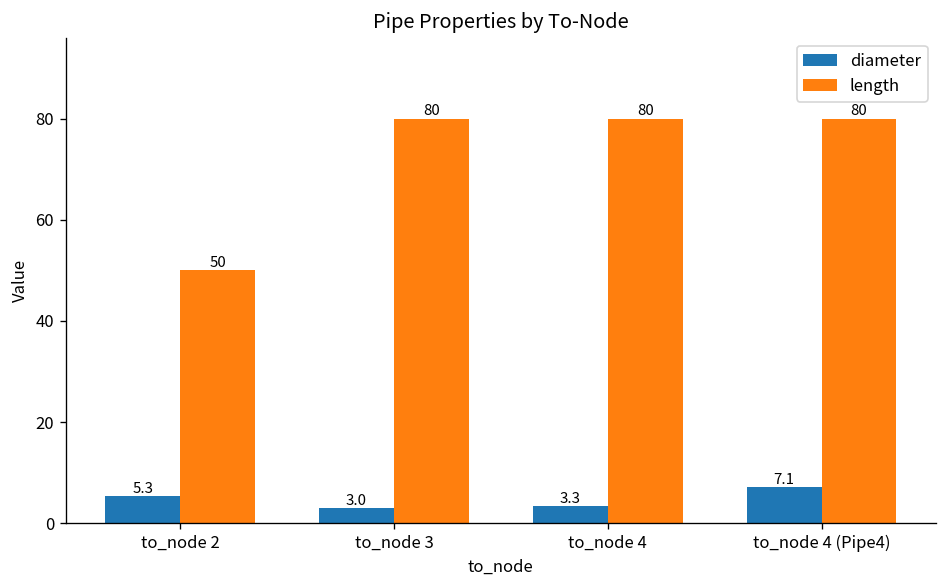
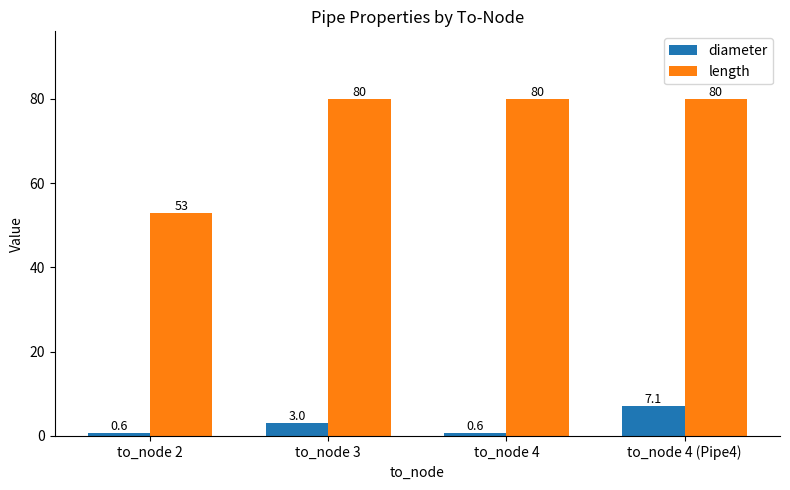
diameter, to_node 2: 5.3 -> 0.6
length, to_node 2: 50 -> 53
diameter, to_node 4: 3.3 -> 0.6
